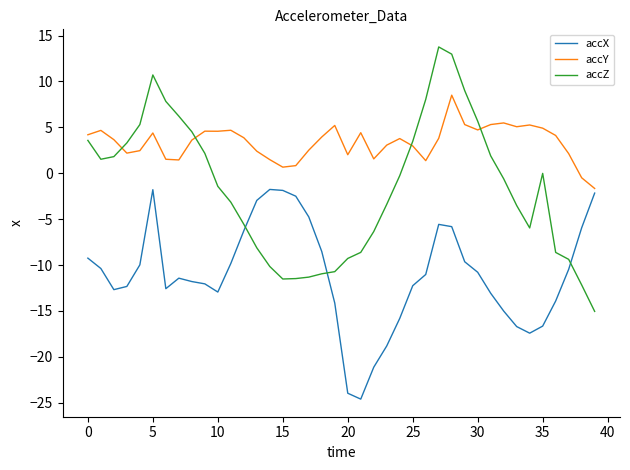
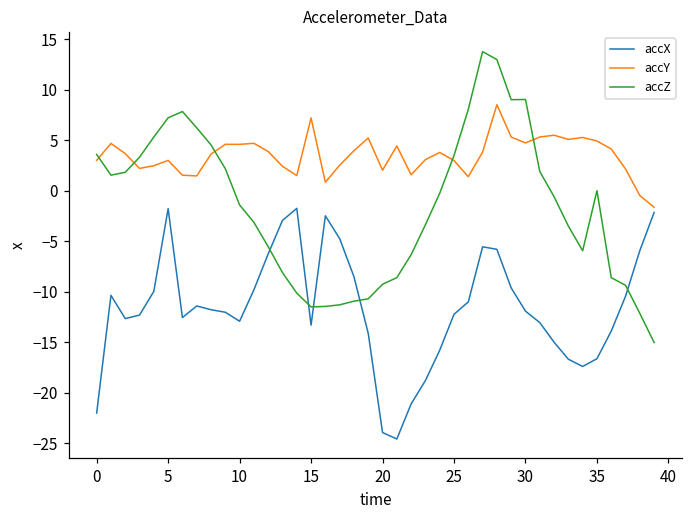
accX, 0: -9 -> -22
accY, 0: 4 -> 3
accY, 5: 4 -> 3
accZ, 5: 11 -> 7
accX, 15: -2 -> -13
accY, 15: 1 -> 7
accX, 30: -11 -> -12
accZ, 30: 6 -> 9
